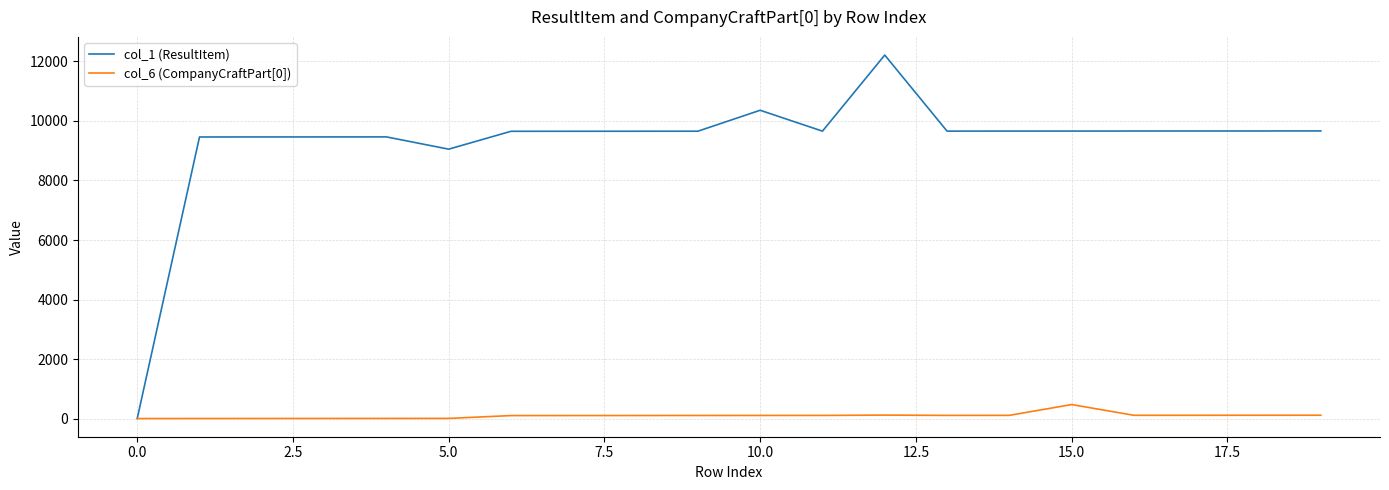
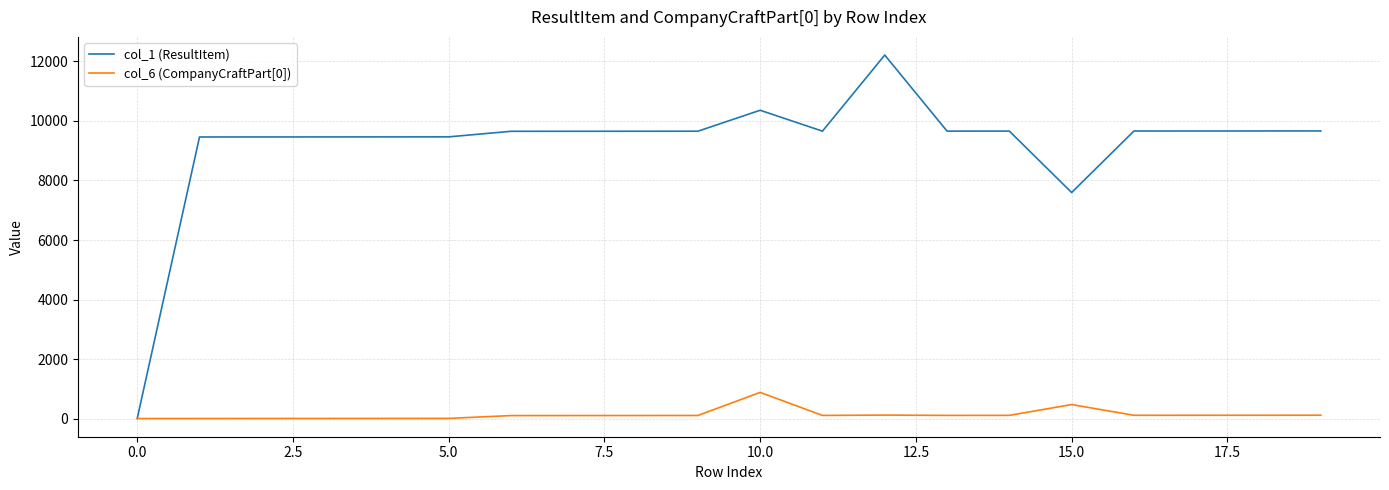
col_1 (ResultItem), 5.0: 9100 -> 9500
col_6 (CompanyCraftPart[0]), 10.0: 100 -> 900
col_1 (ResultItem), 15.0: 9700 -> 7600
